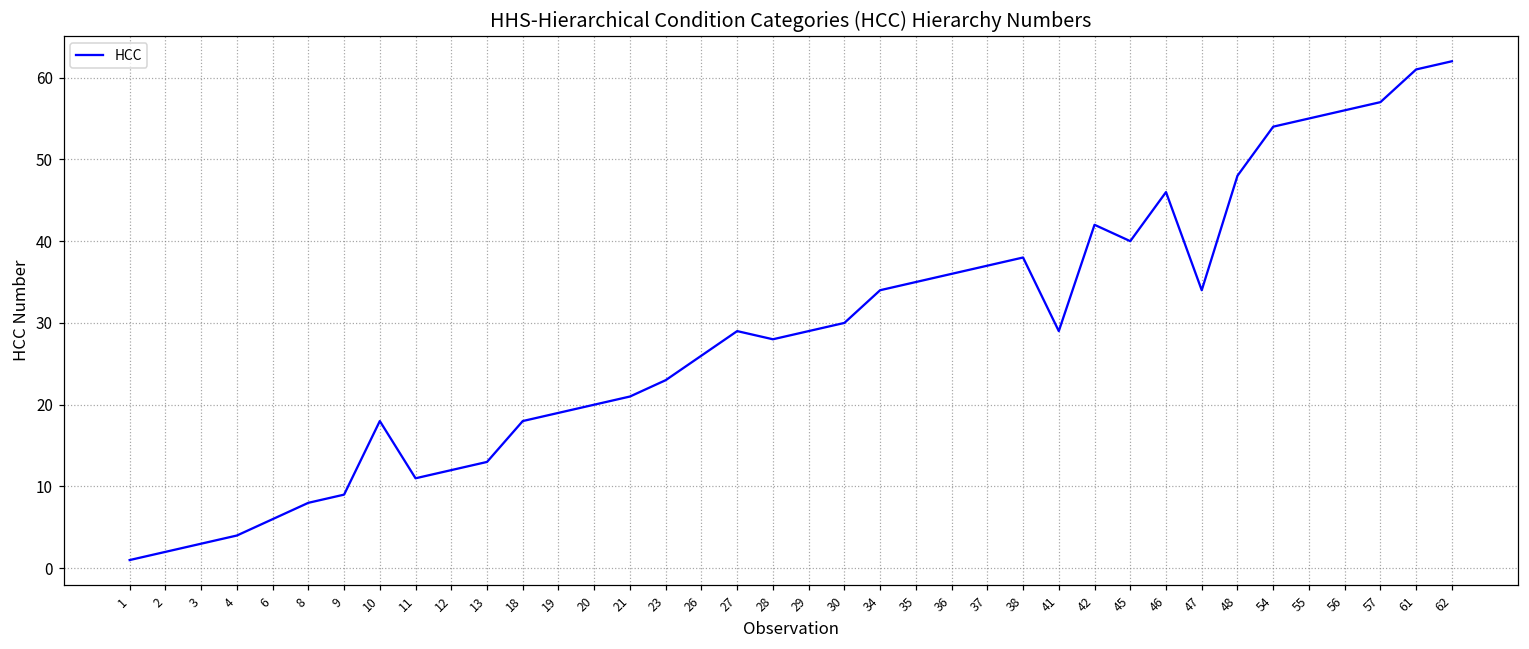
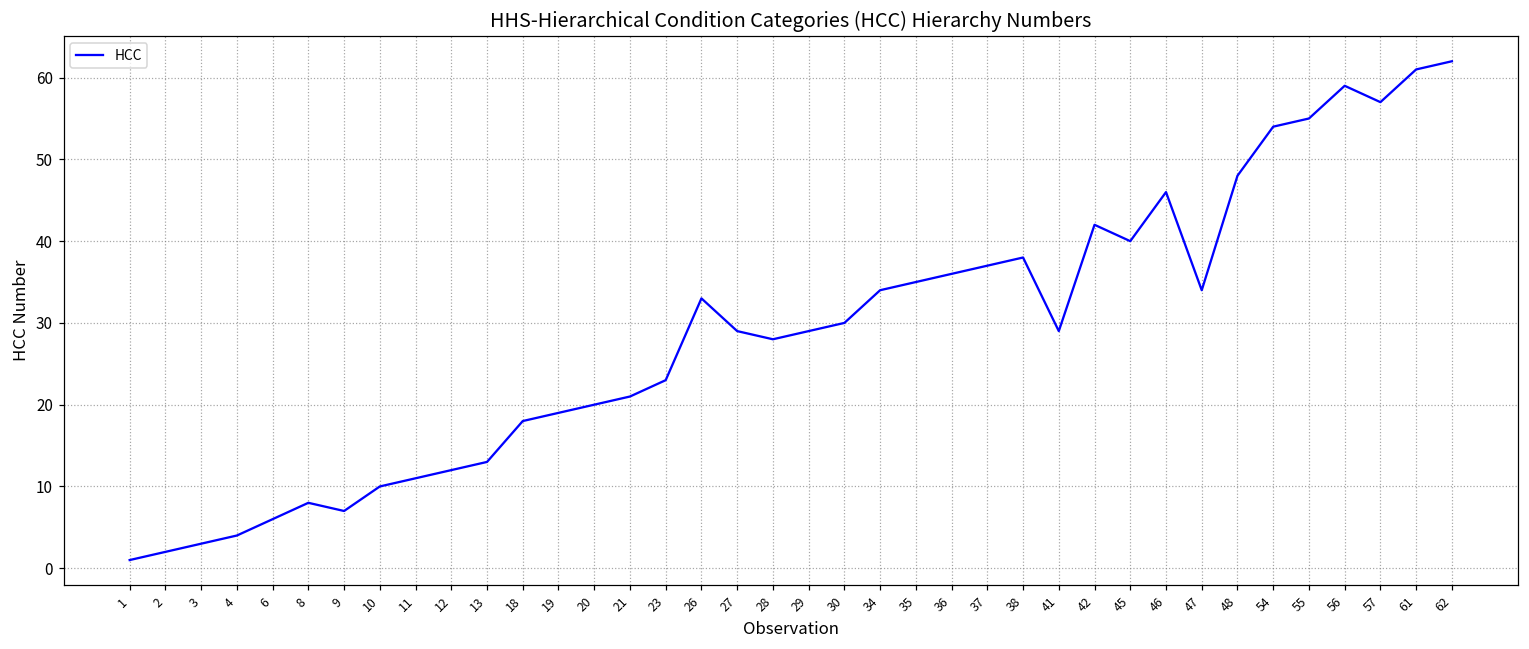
9: 9 -> 7
10: 18 -> 10
26: 26 -> 33
56: 56 -> 59
